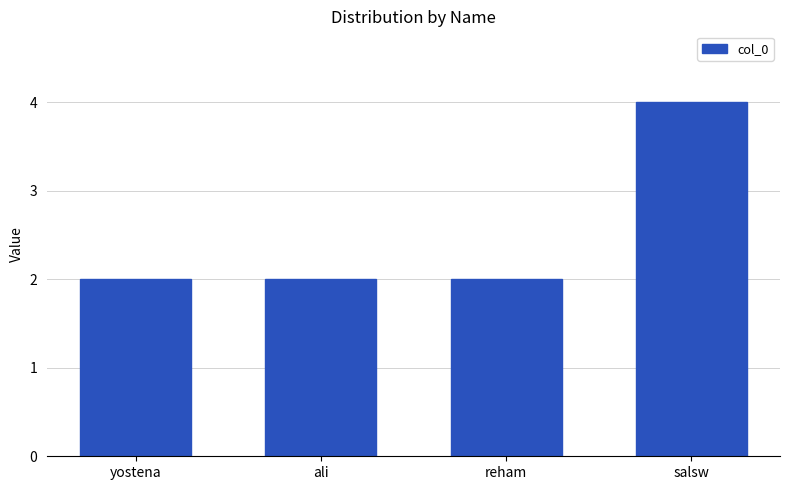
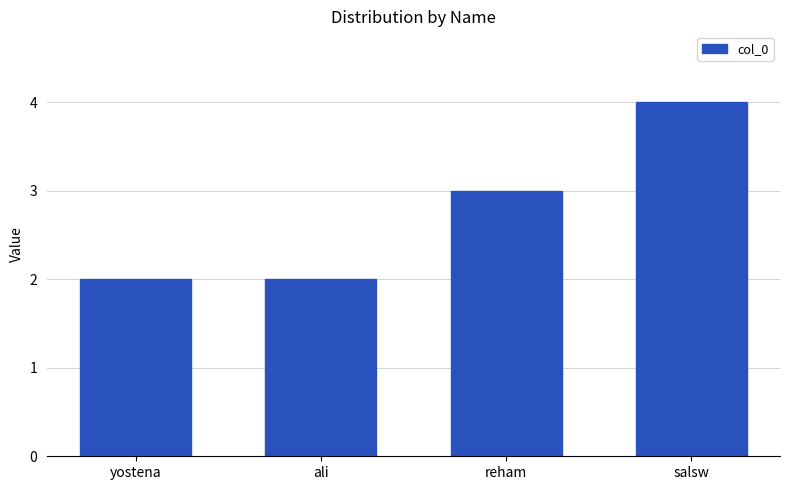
reham: 2 -> 3
